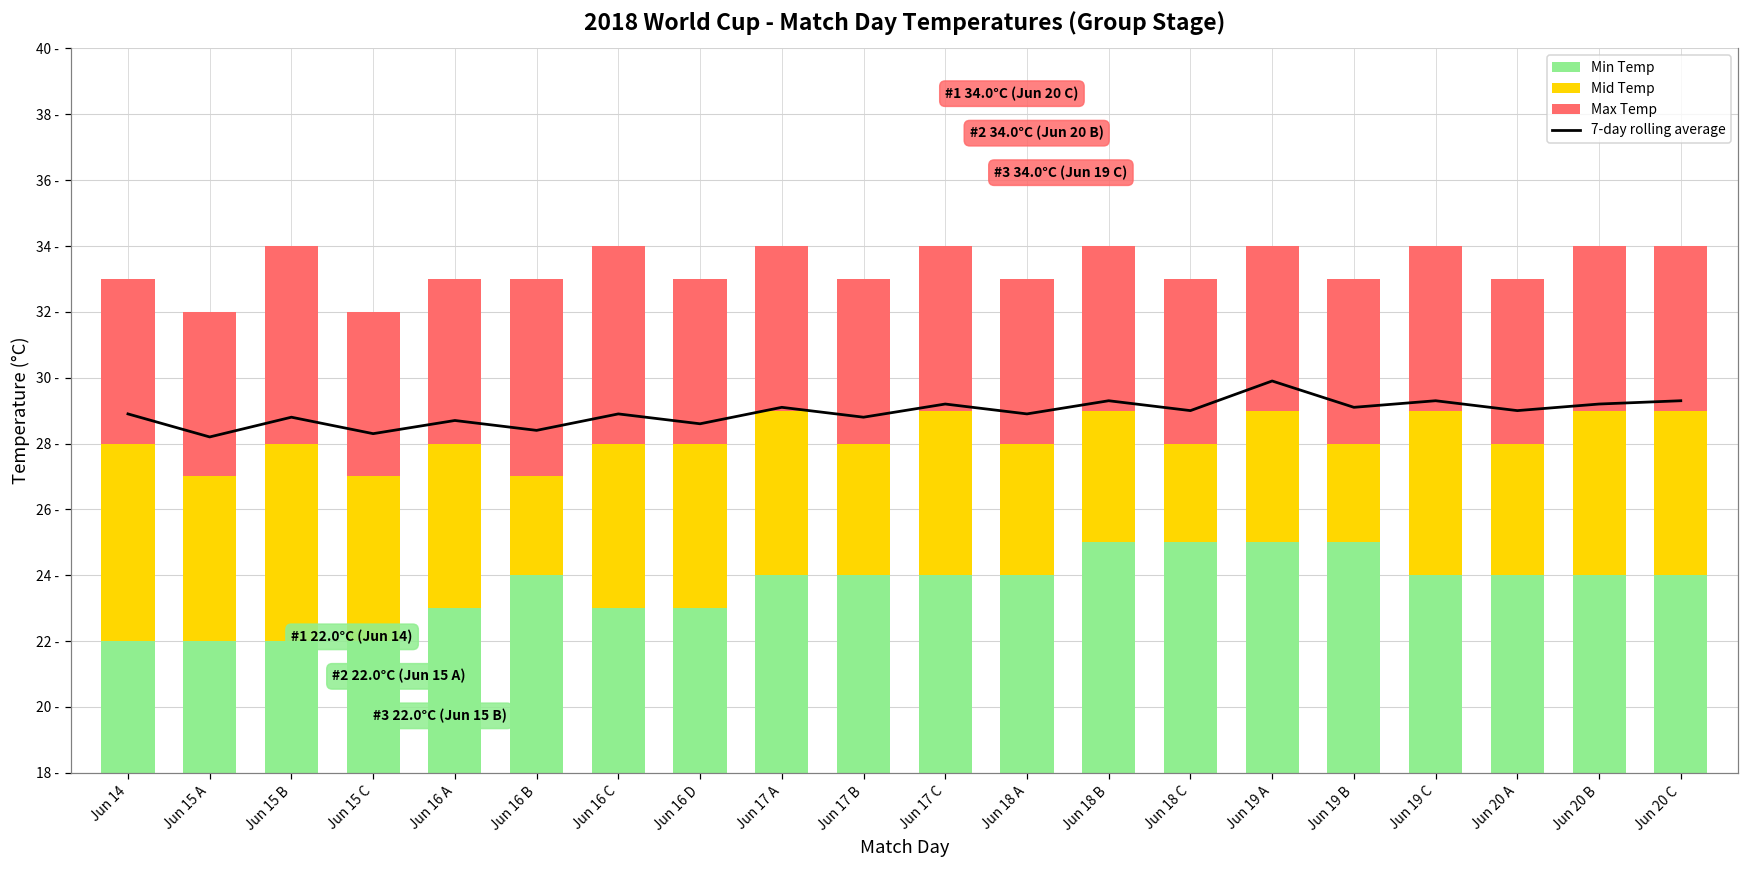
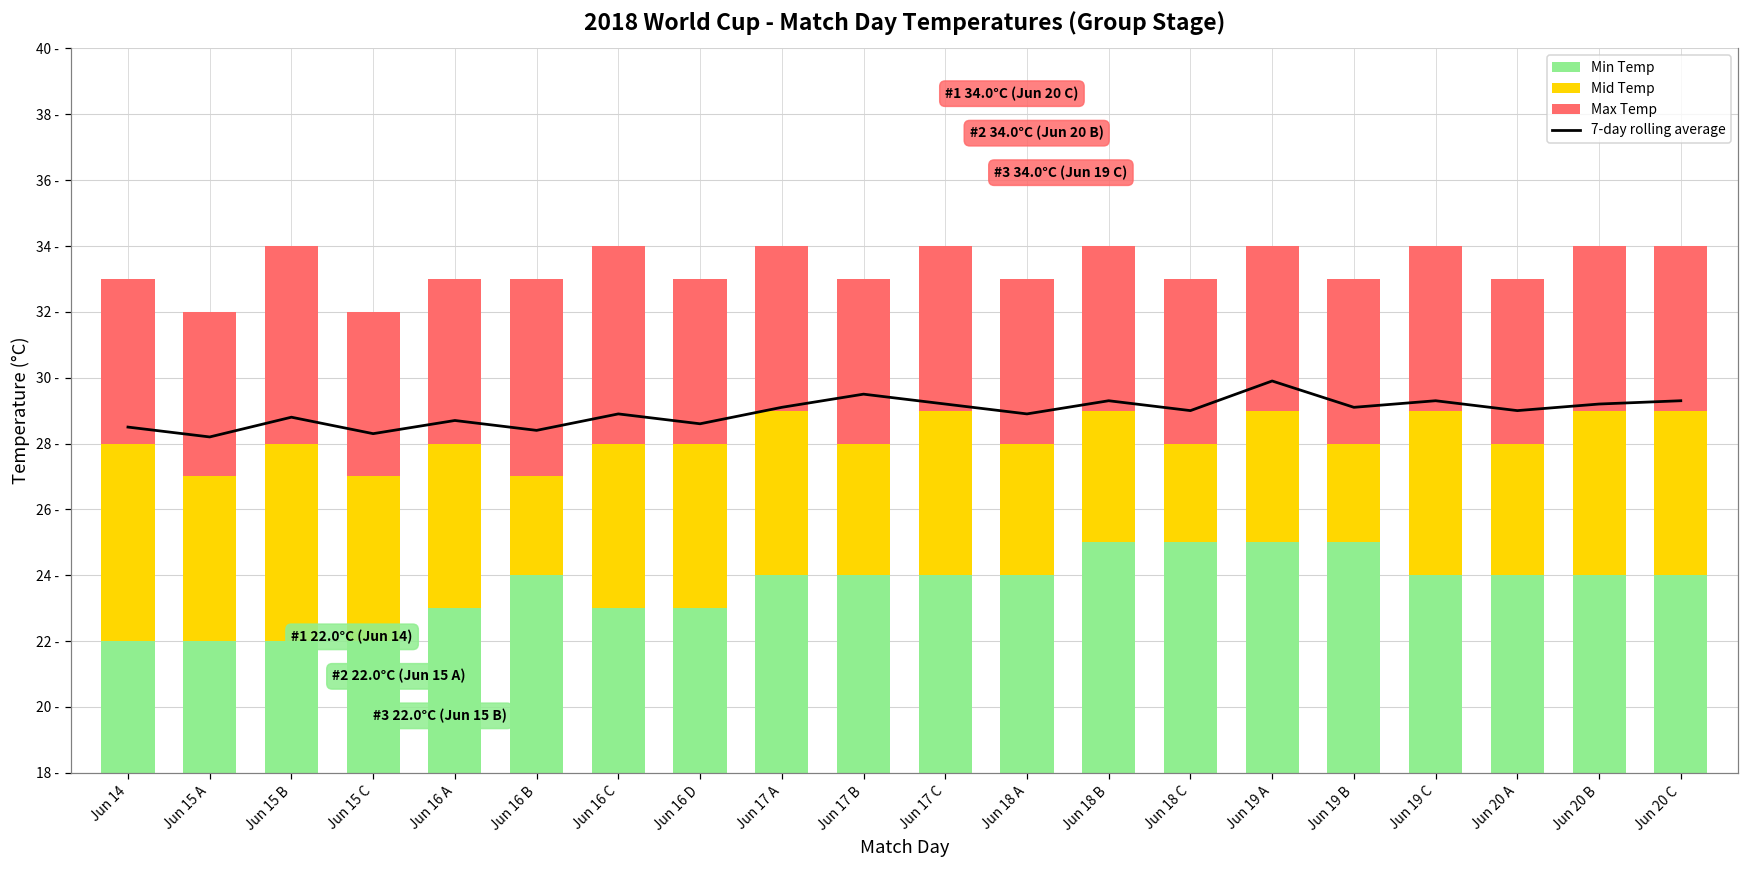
7-day rolling average, Jun 14: 28.9 - -> 28.5 -
7-day rolling average, Jun 17 B: 28.8 - -> 29.5 -
